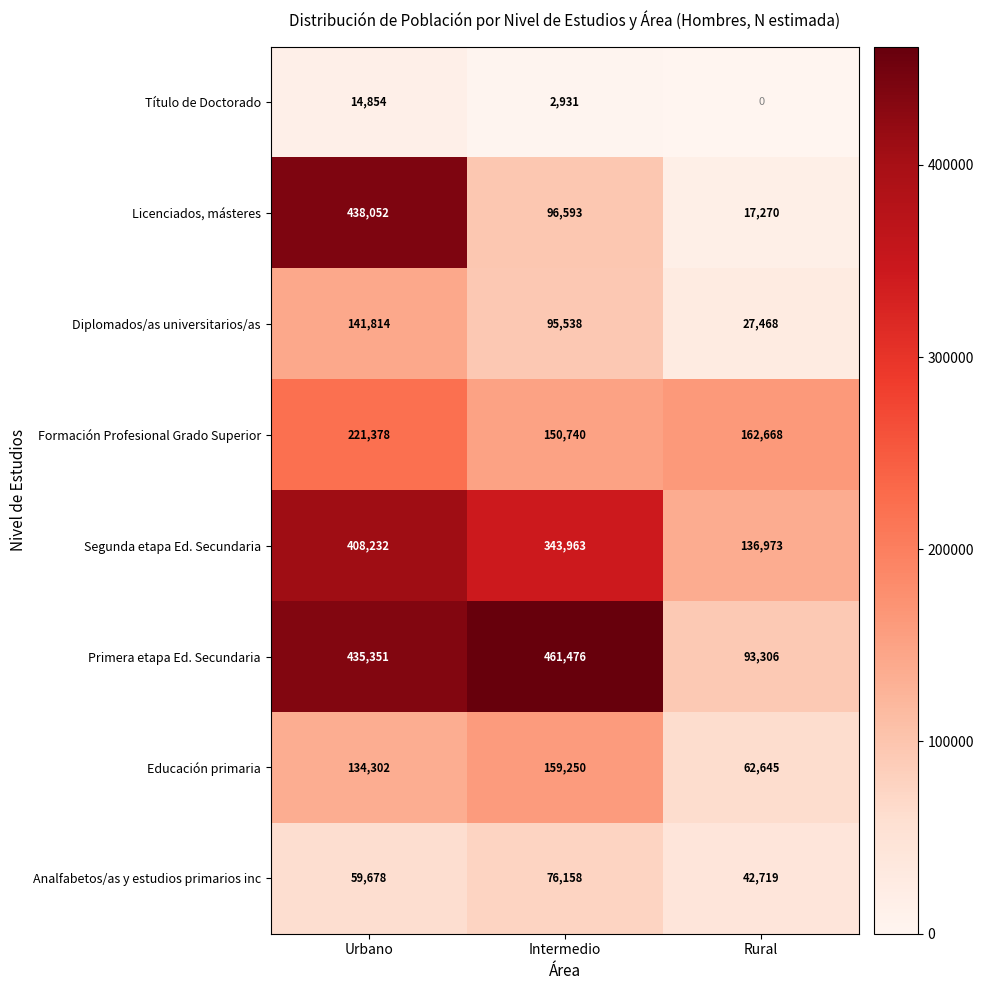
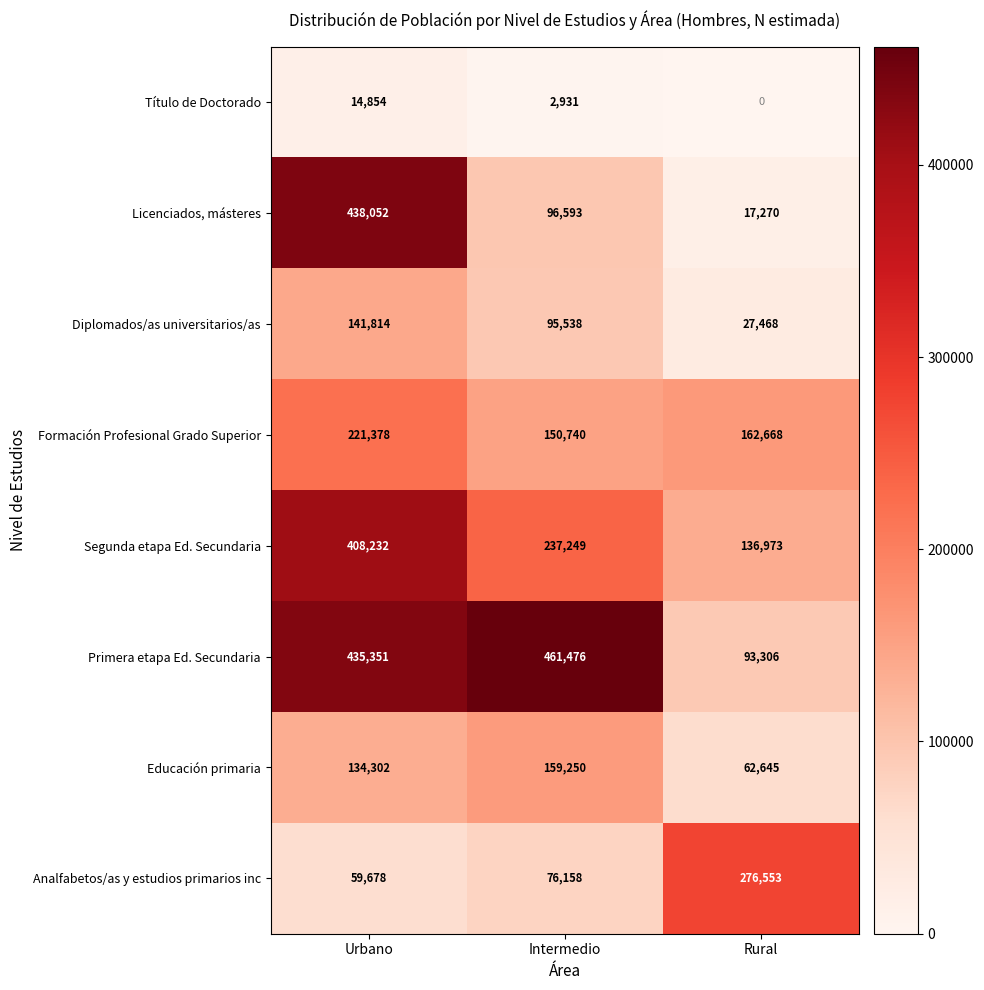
Segunda etapa Ed. Secundaria, Intermedio: 343,963 -> 237,249
Analfabetos/as y estudios primarios inc, Rural: 42,719 -> 276,553
